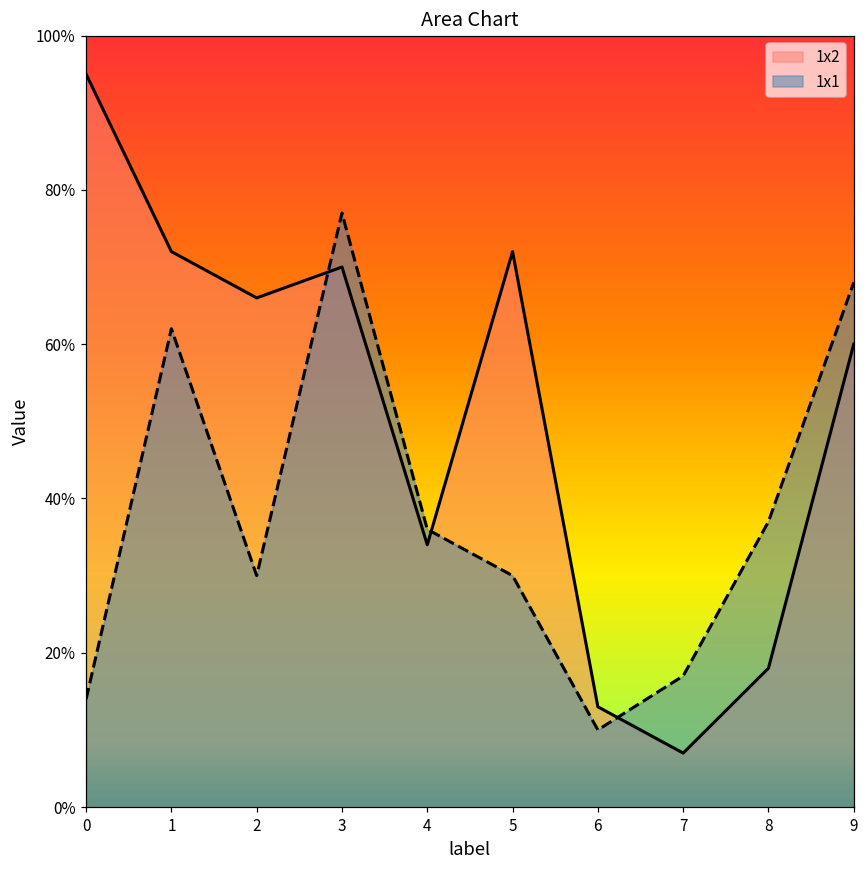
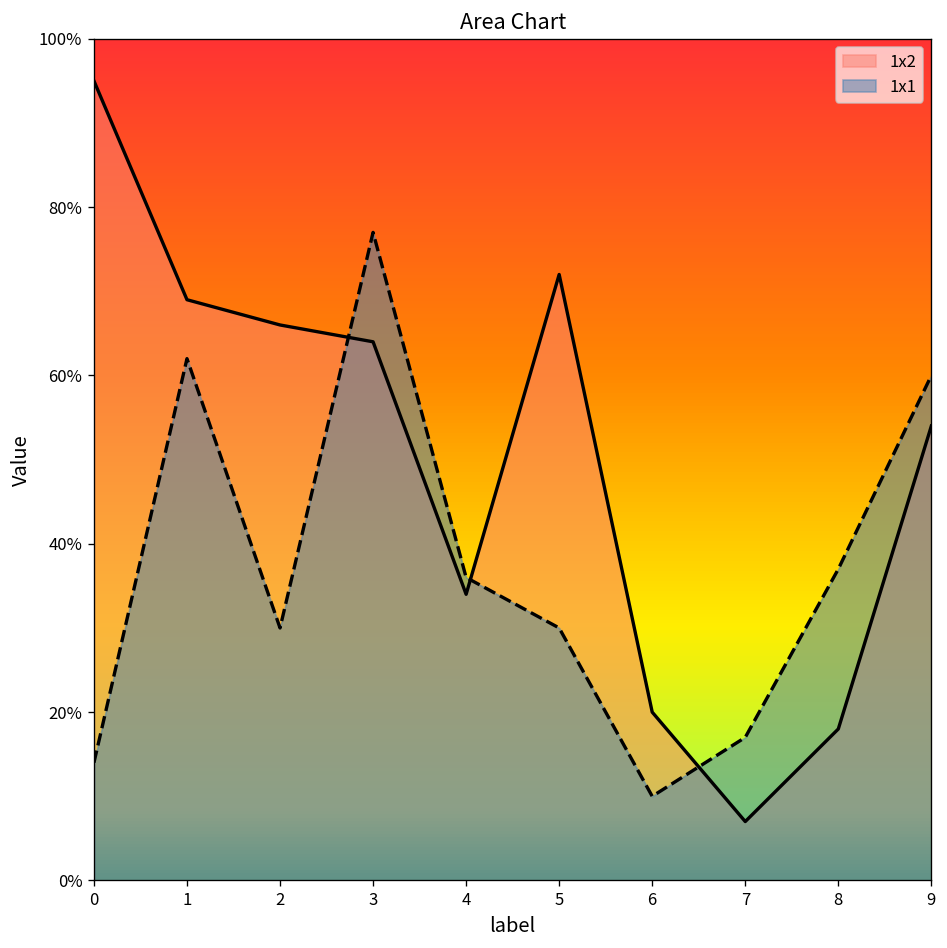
1x2, 1: 72% -> 69%
1x2, 3: 70% -> 64%
1x2, 6: 13% -> 20%
1x2, 9: 60% -> 54%
1x1, 9: 68% -> 60%
